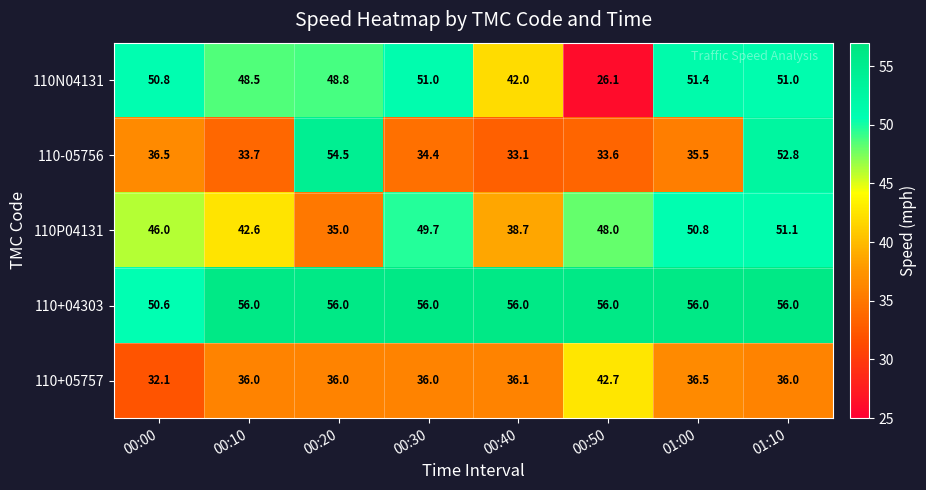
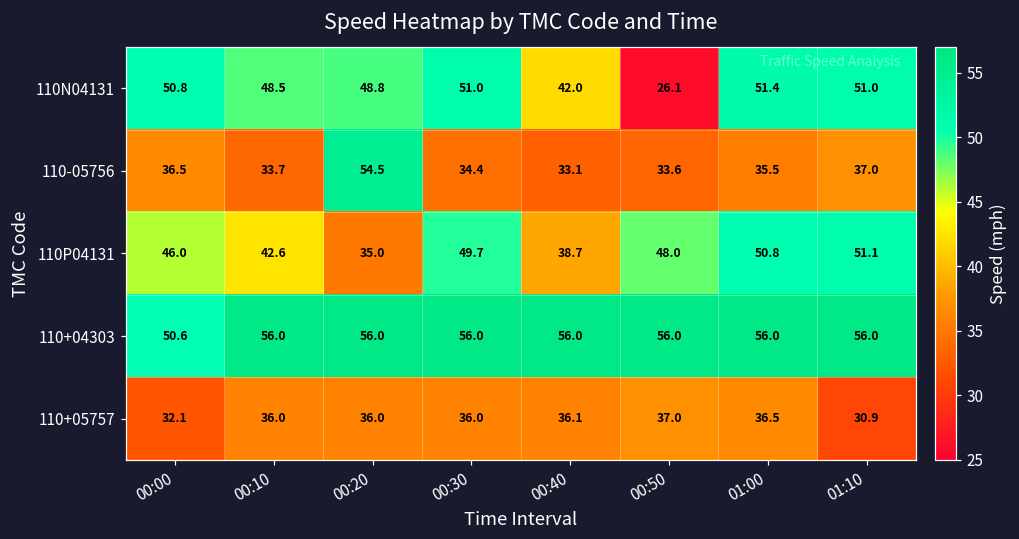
110-05756, 01:10: 52.8 -> 37.0
110+05757, 00:50: 42.7 -> 37.0
110+05757, 01:10: 36.0 -> 30.9
